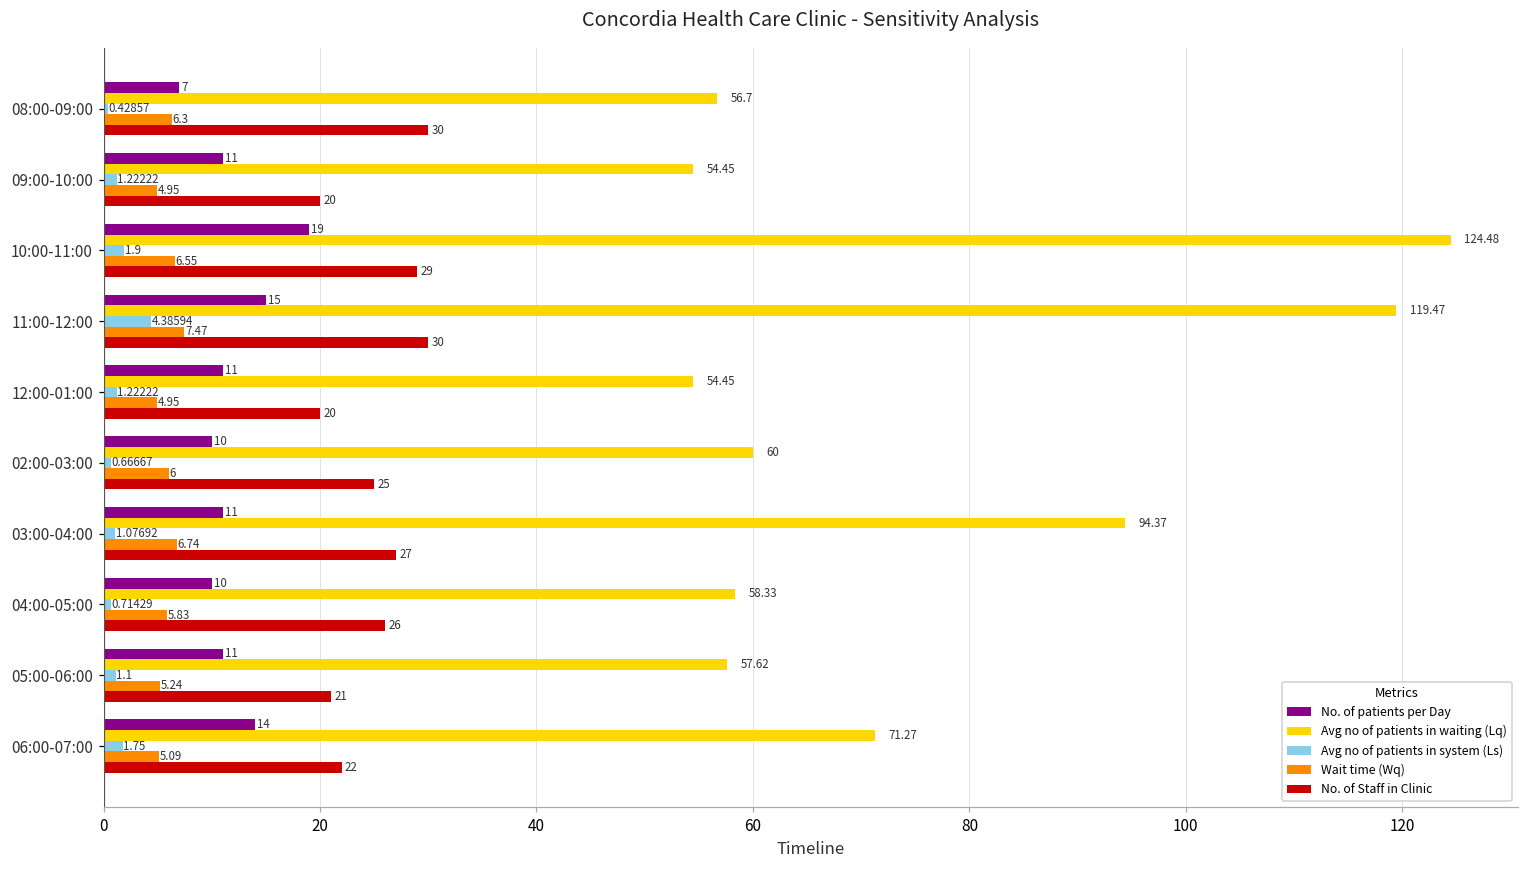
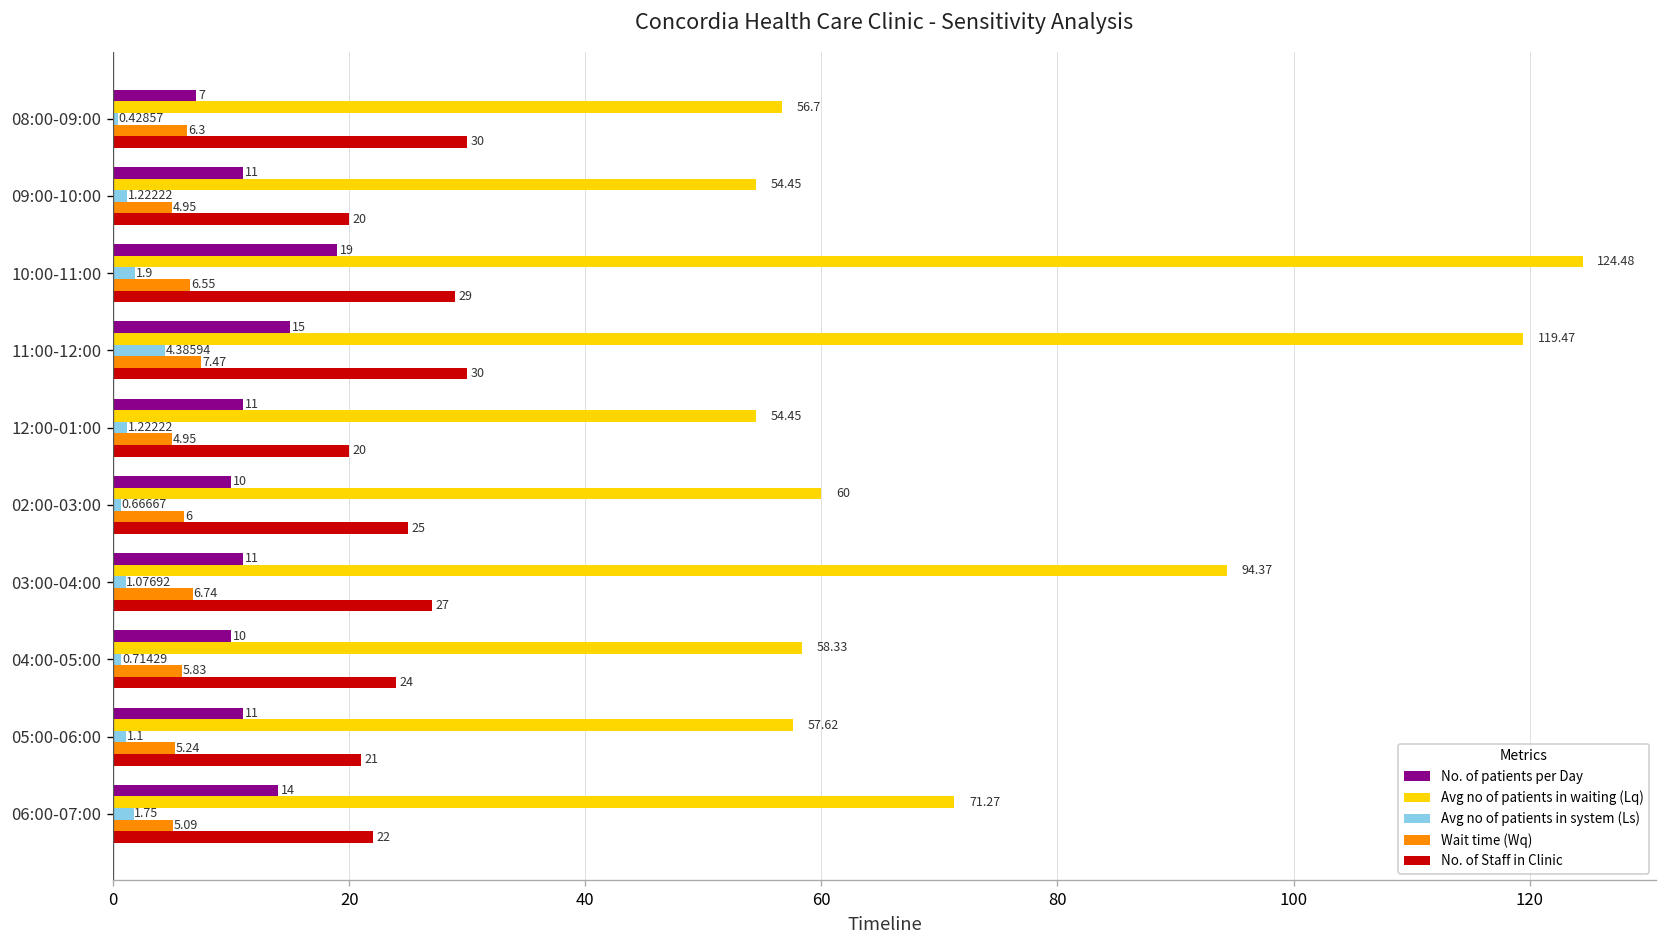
No. of Staff in Clinic, 04:00-05:00: 26 -> 24
